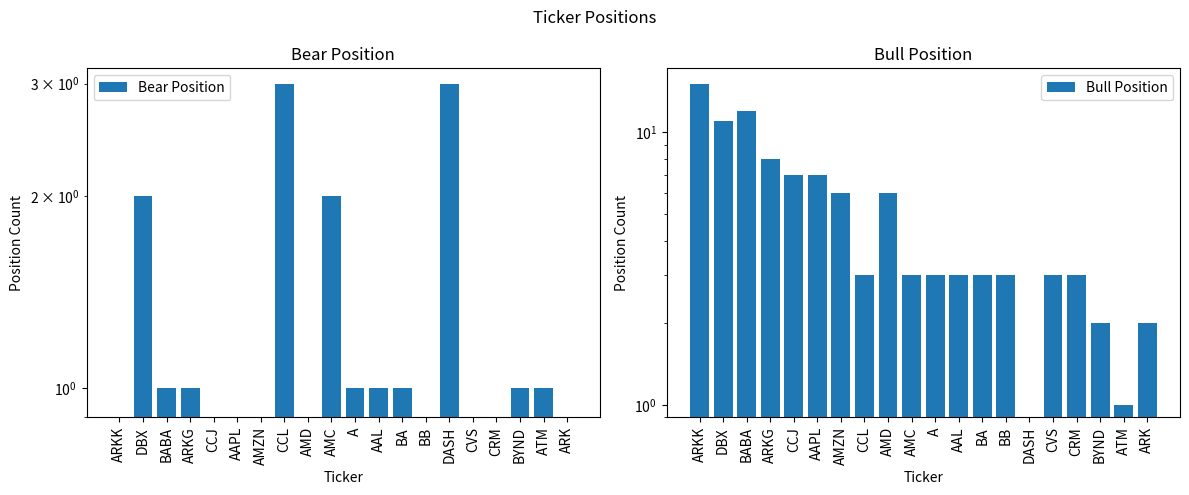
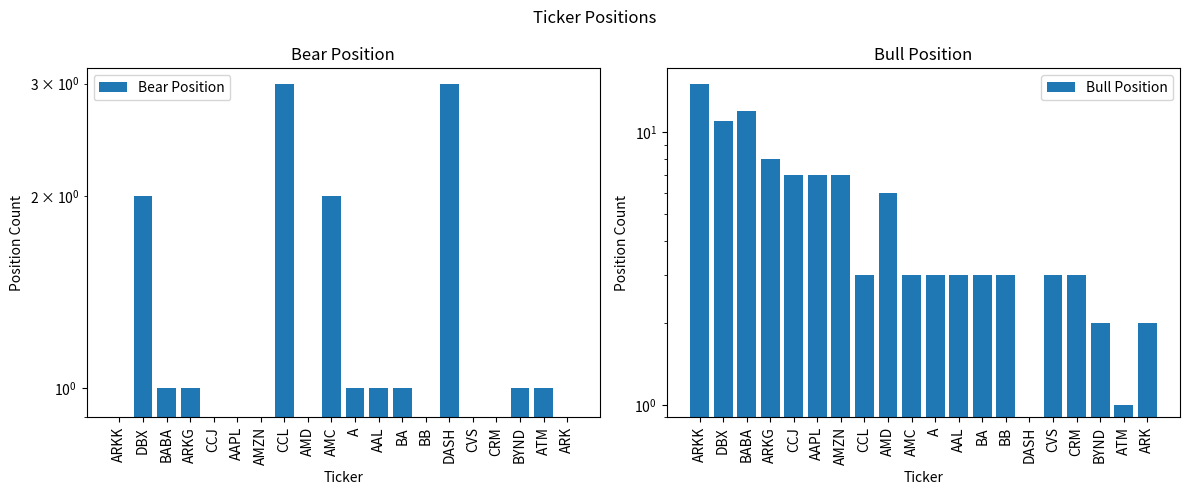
Bull Position, AMZN: 6 -> 7
